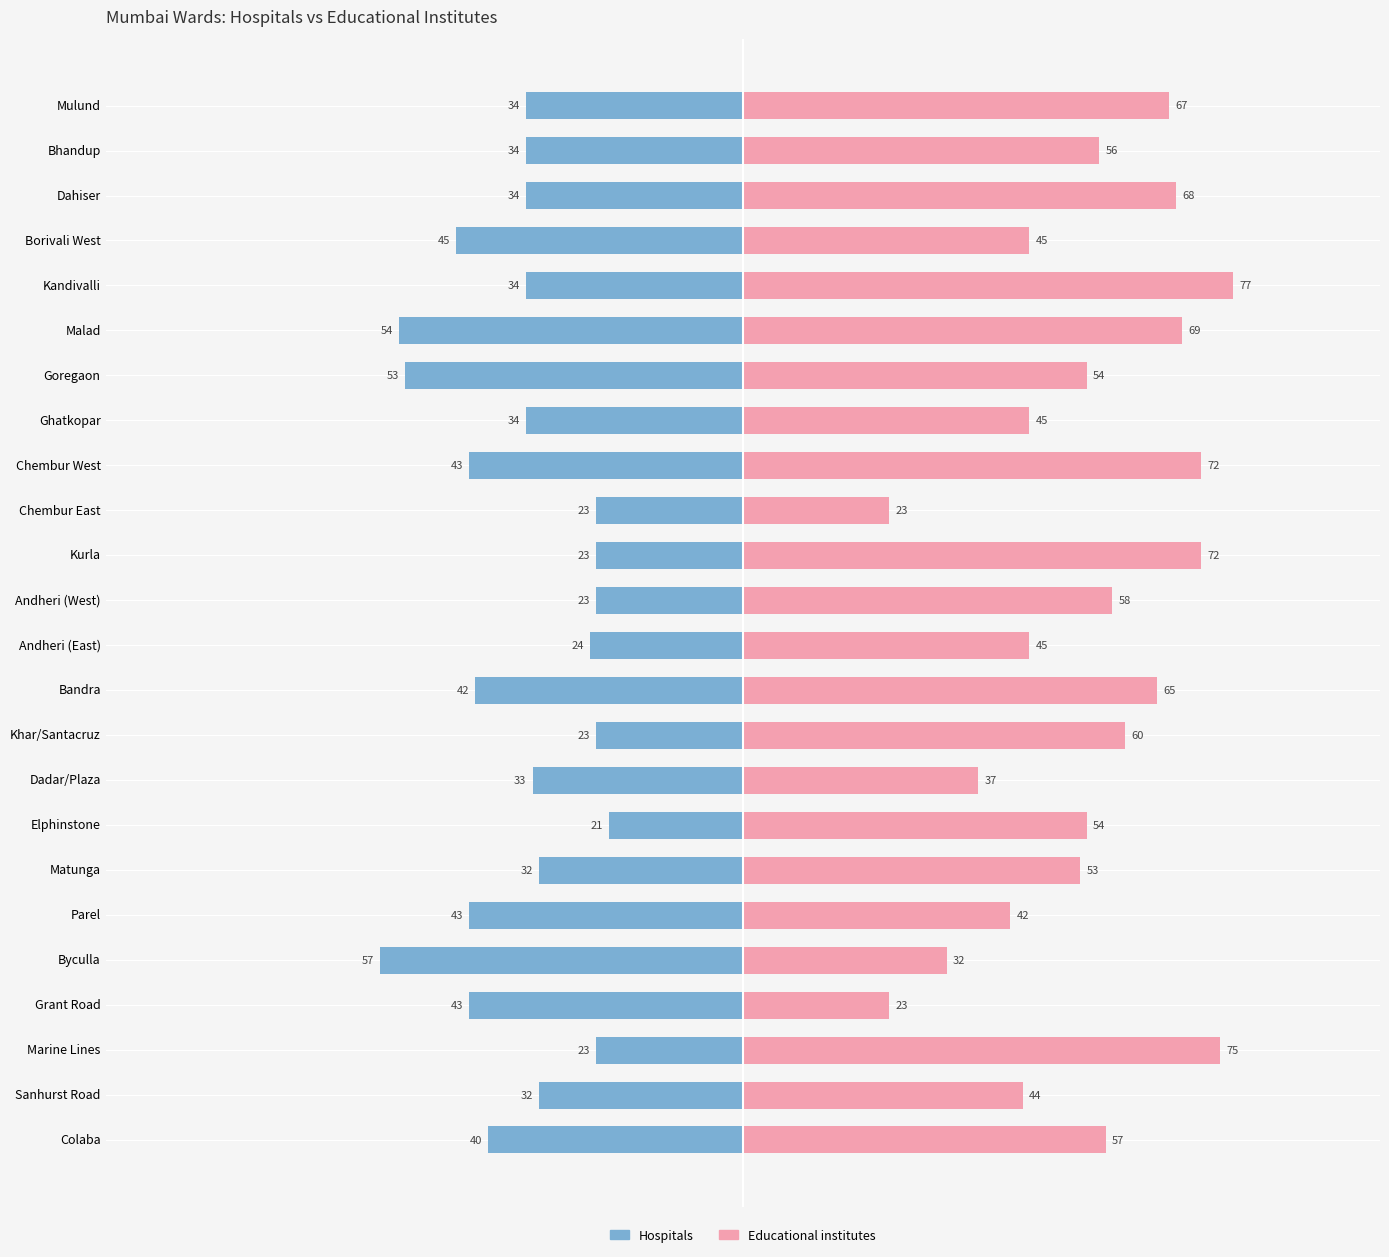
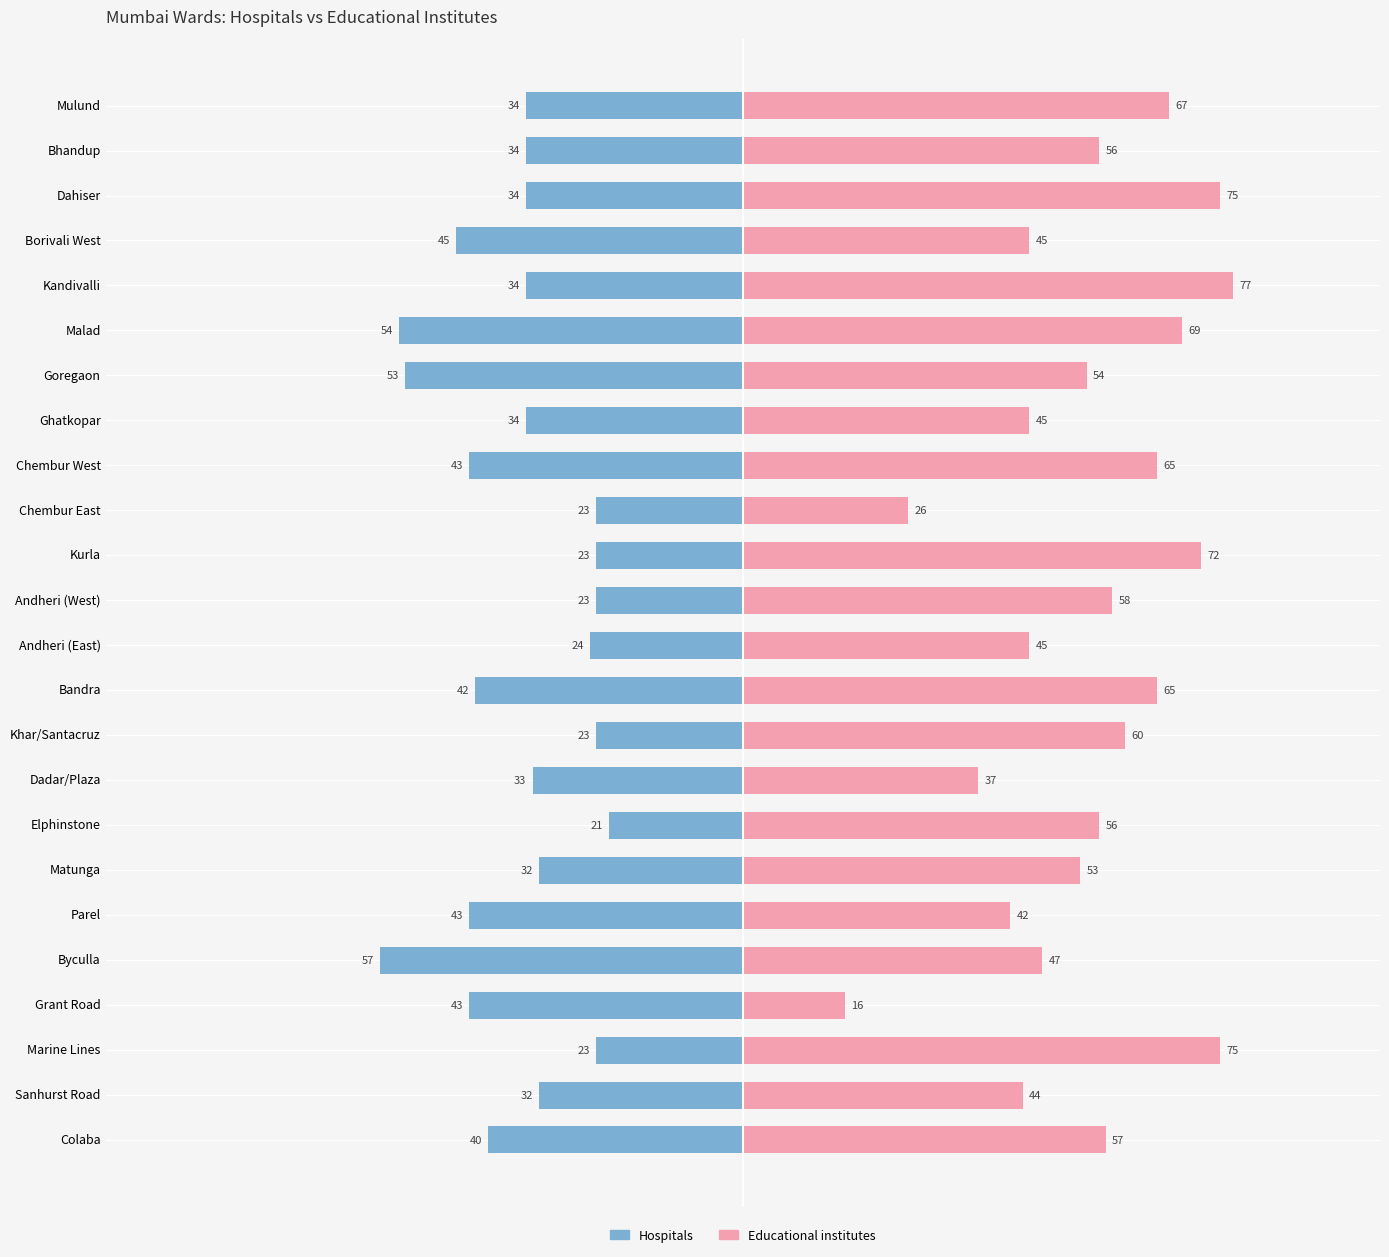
Educational institutes, Dahiser: 68 -> 75
Educational institutes, Chembur West: 72 -> 65
Educational institutes, Chembur East: 23 -> 26
Educational institutes, Elphinstone: 54 -> 56
Educational institutes, Byculla: 32 -> 47
Educational institutes, Grant Road: 23 -> 16
